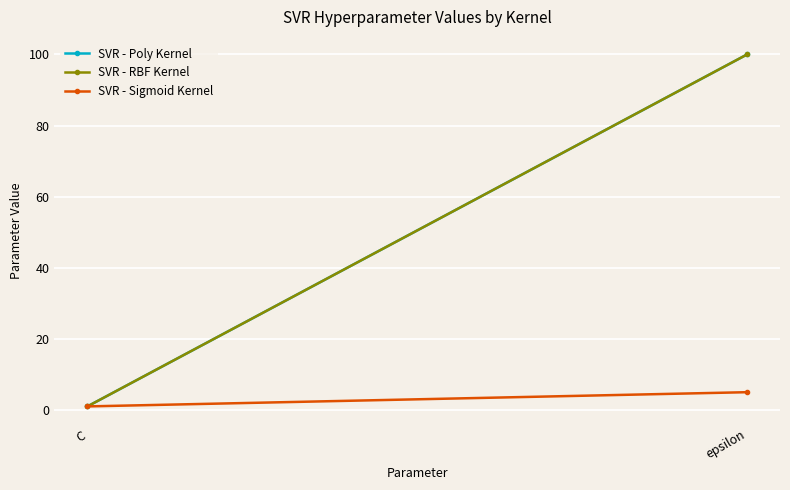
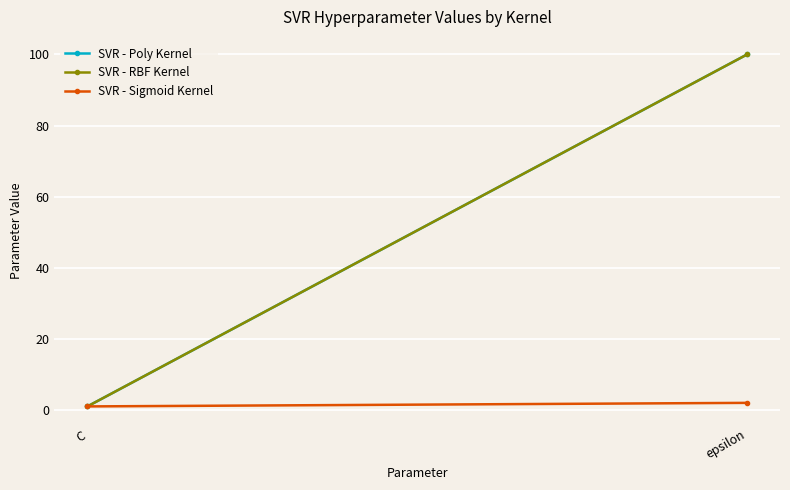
SVR - Sigmoid Kernel, epsilon: 5 -> 2
